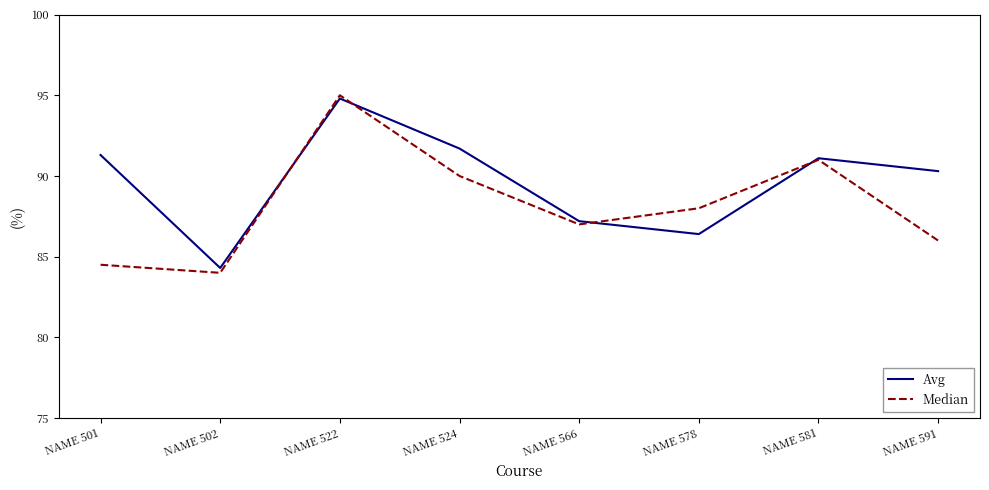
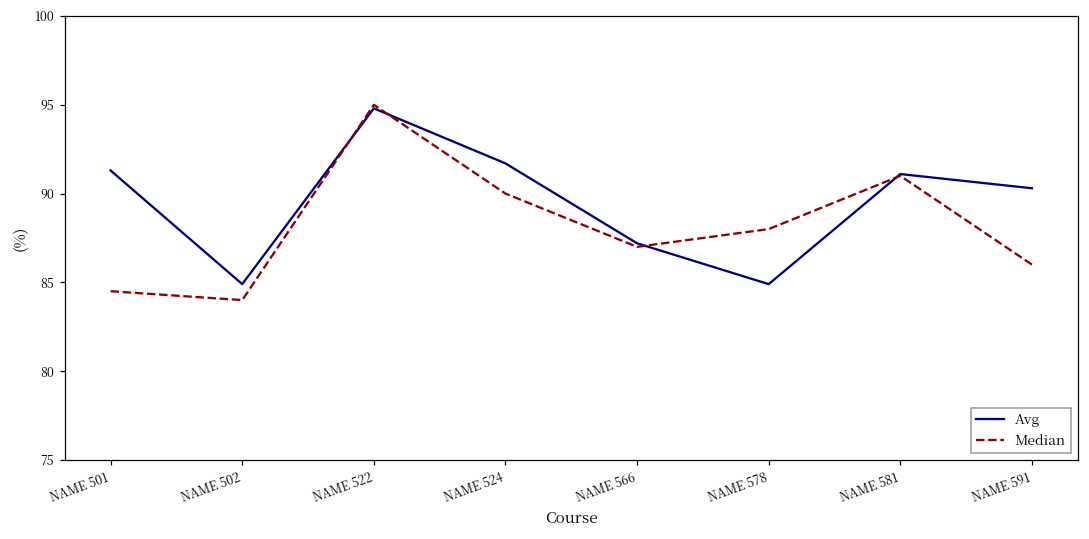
Avg, NAME 502: 84.3 -> 84.9
Avg, NAME 578: 86.4 -> 84.9
